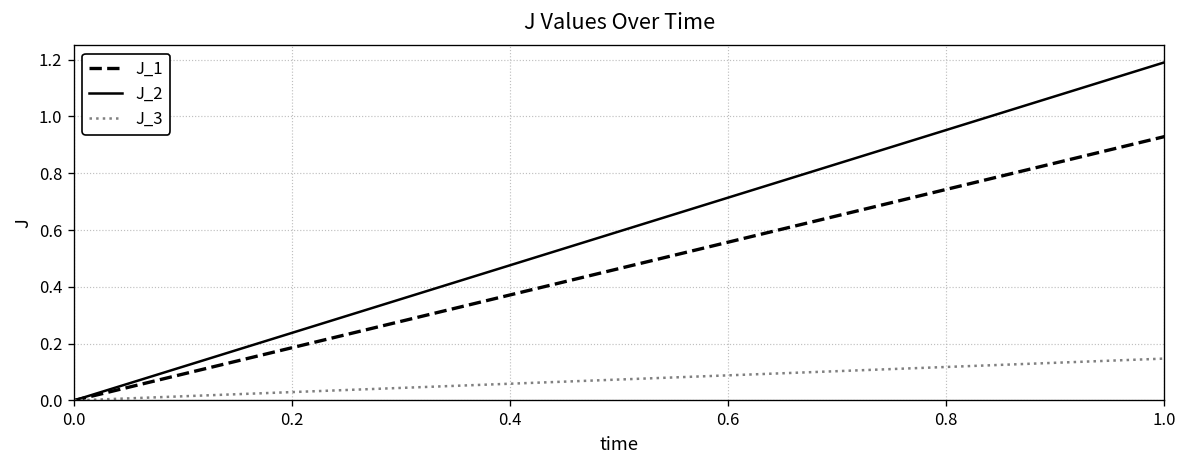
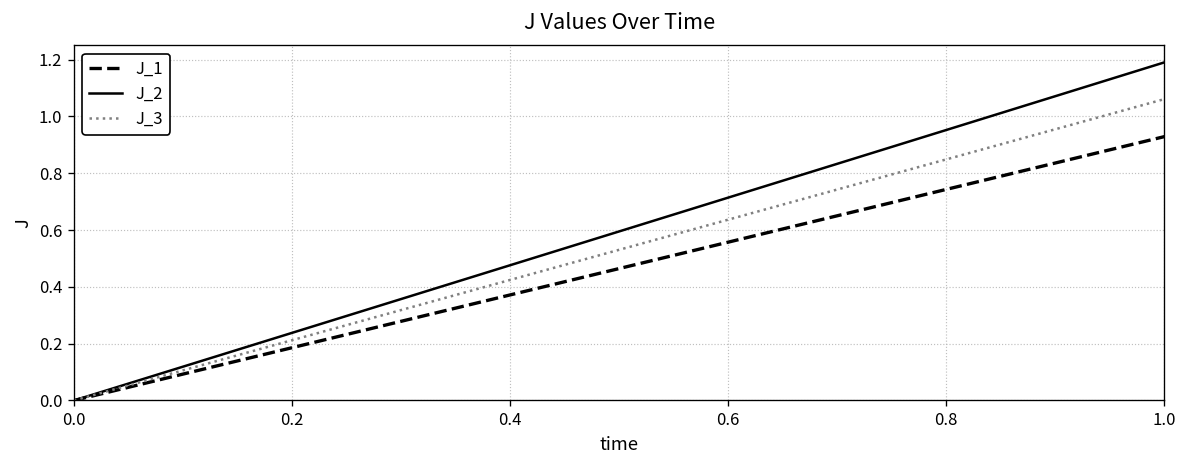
J_3, 1.0: 0.15 -> 1.06
